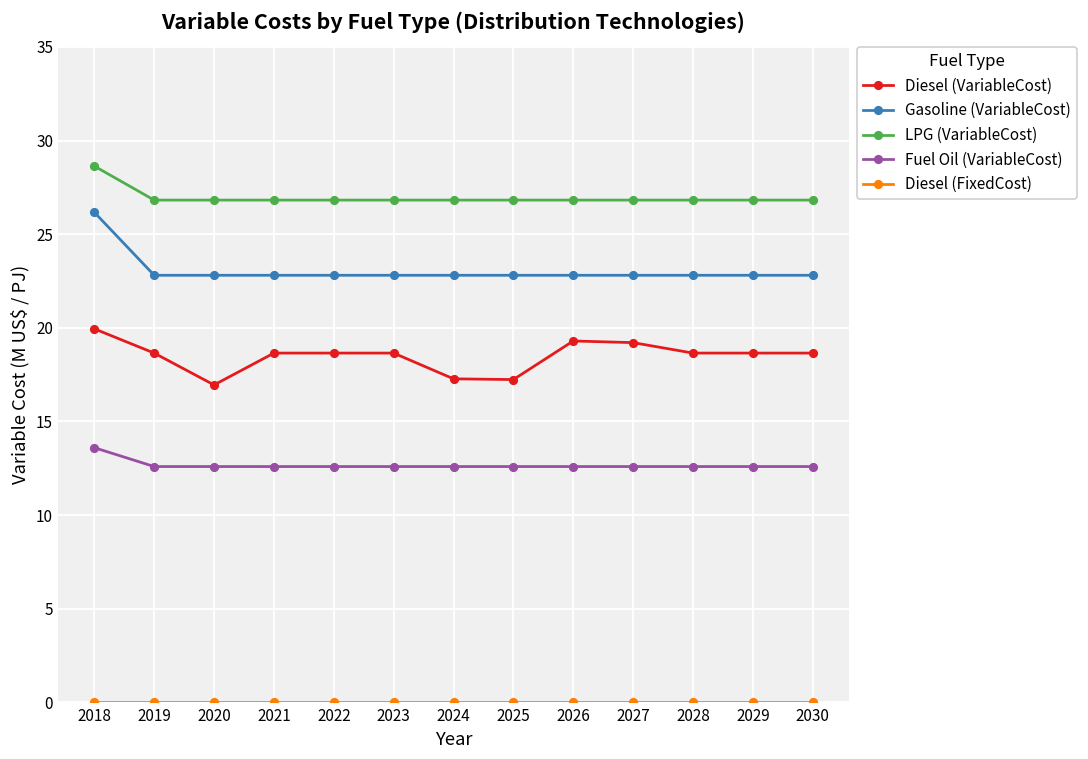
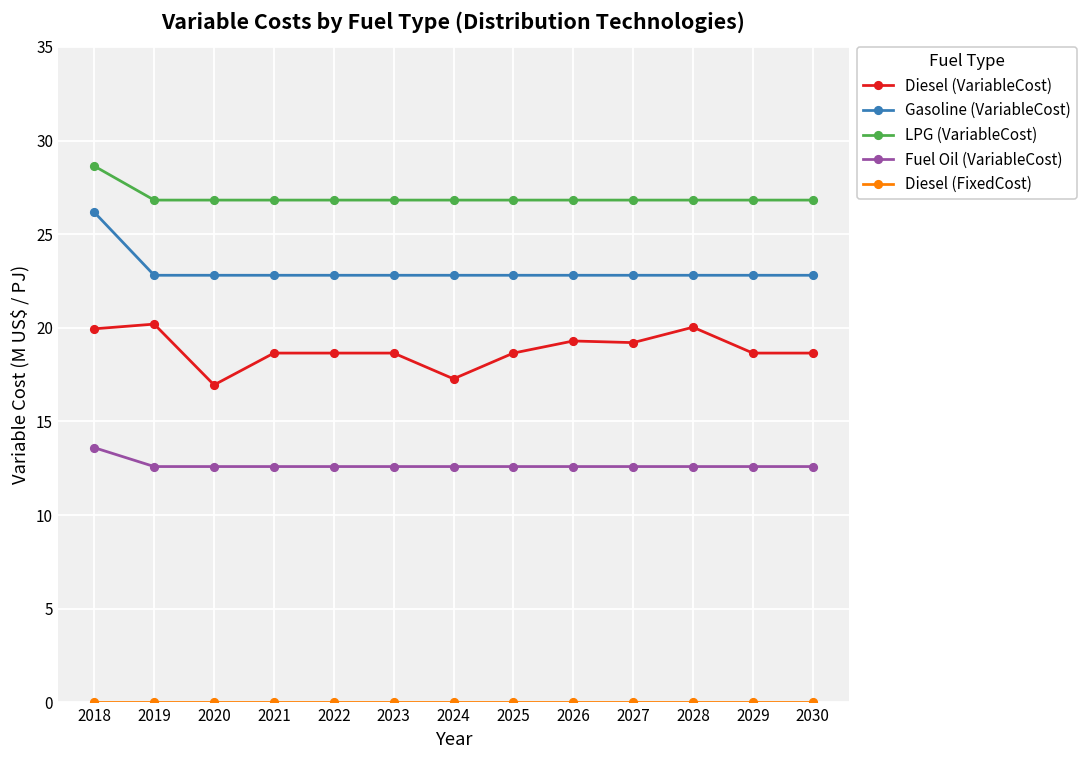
Diesel (VariableCost), 2019: 18.7 -> 20.2
Diesel (VariableCost), 2025: 17.2 -> 18.7
Diesel (VariableCost), 2028: 18.7 -> 20.0
